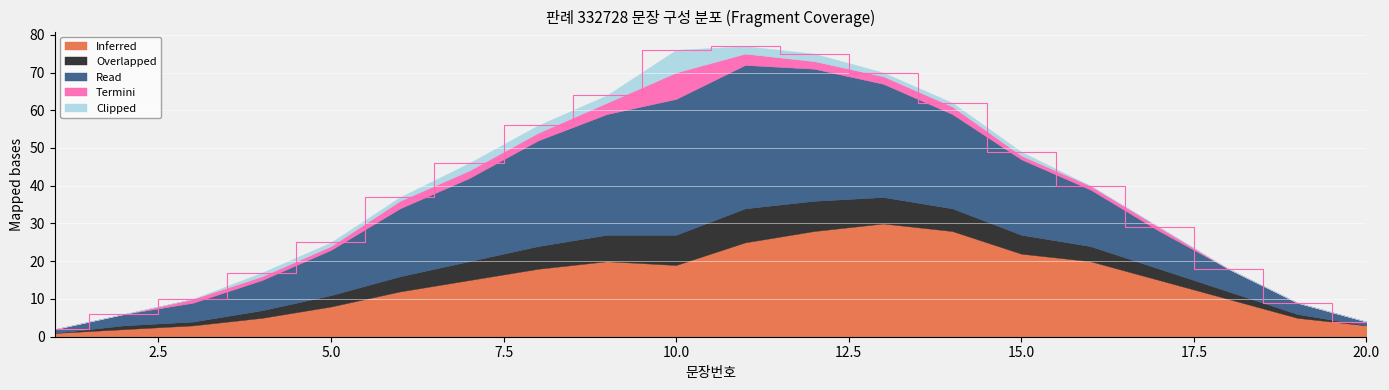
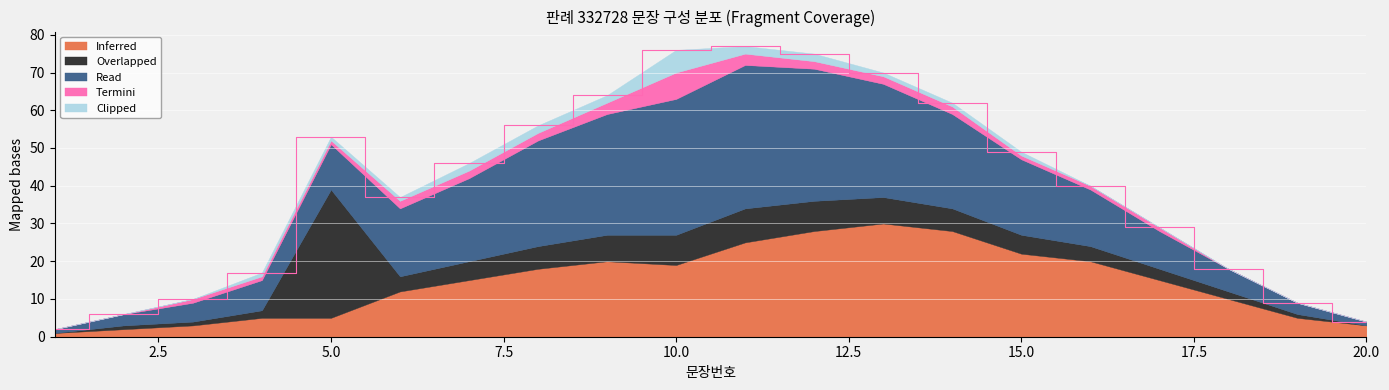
Inferred, 5.0: 8 -> 5
Overlapped, 5.0: 3 -> 34
